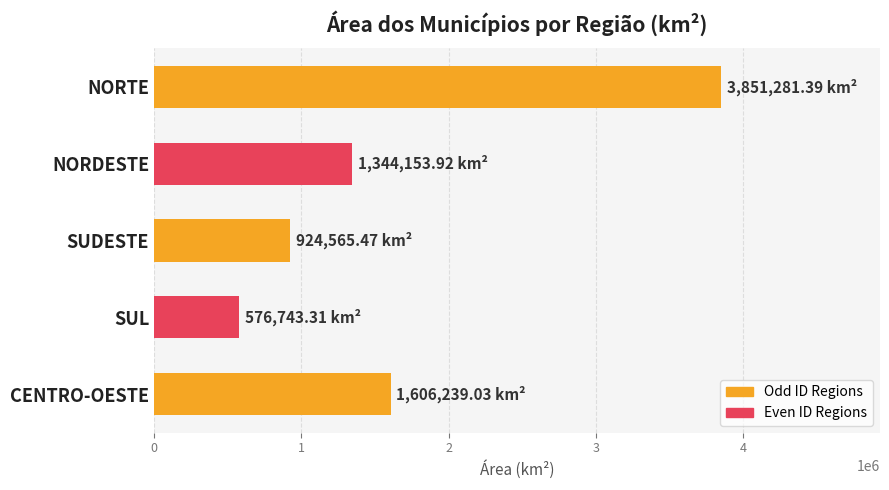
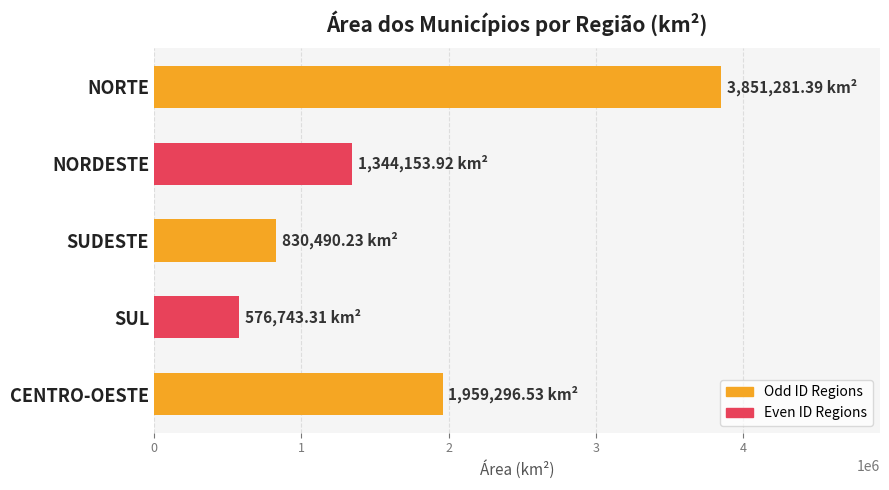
SUDESTE: 924,565.47 -> 830,490.23
CENTRO-OESTE: 1,606,239.03 -> 1,959,296.53
